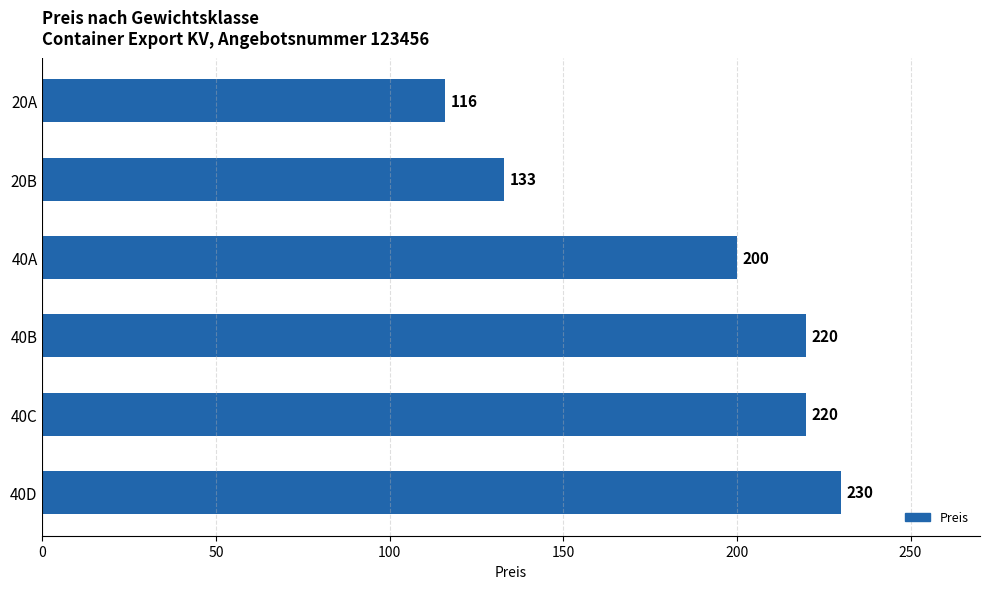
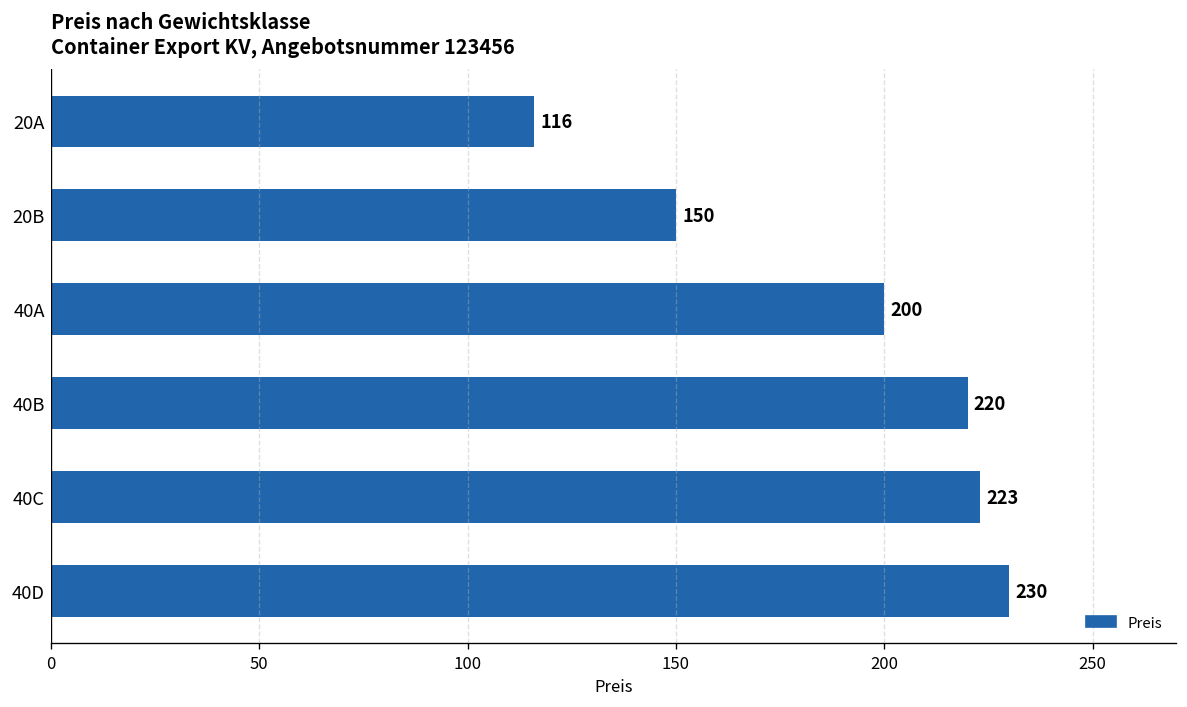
20B: 133 -> 150
40C: 220 -> 223
